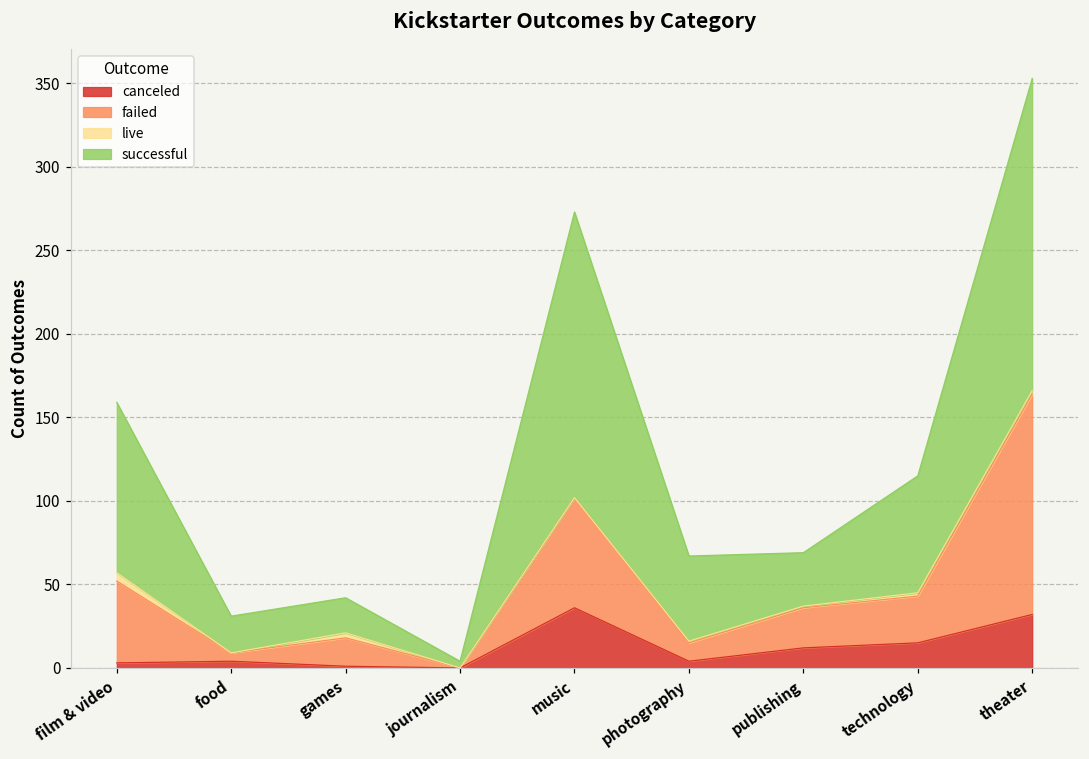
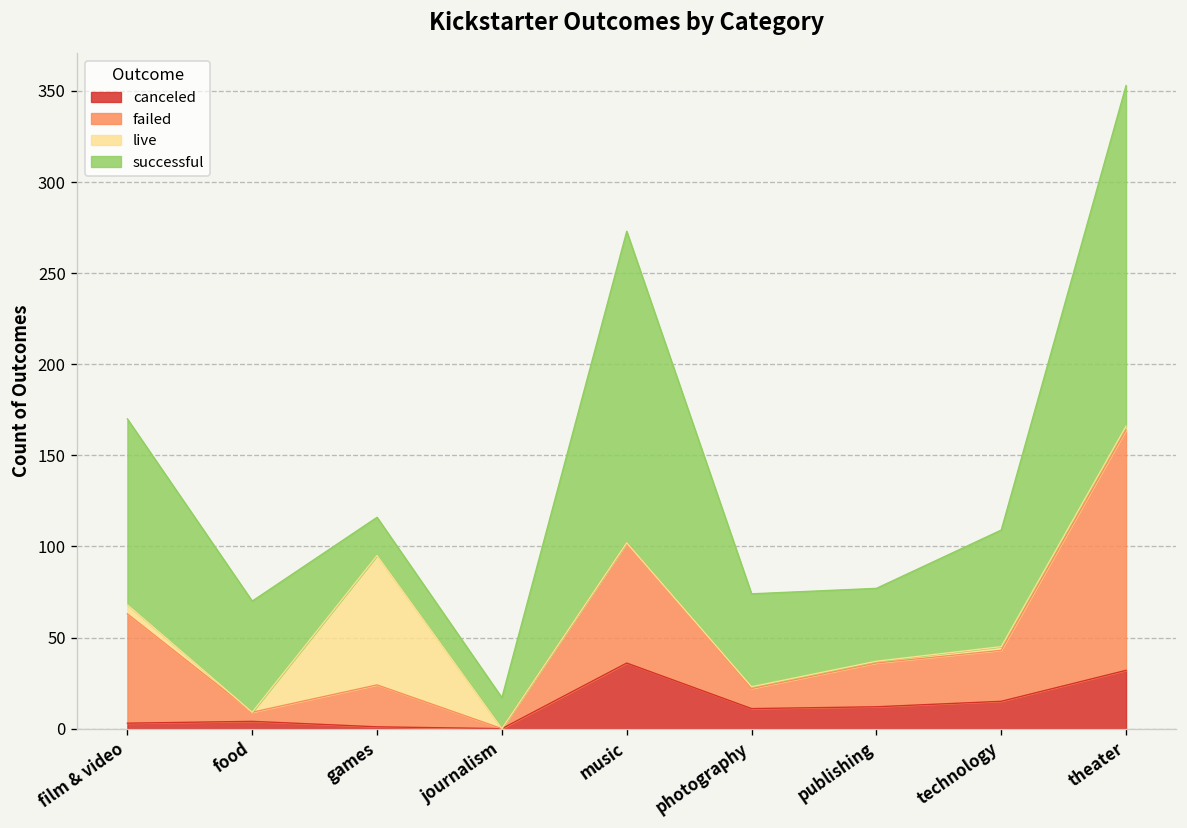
failed, film & video: 49 -> 60
successful, food: 22 -> 61
failed, games: 17 -> 23
live, games: 3 -> 71
successful, journalism: 4 -> 17
canceled, photography: 4 -> 11
successful, publishing: 32 -> 40
successful, technology: 70 -> 64
